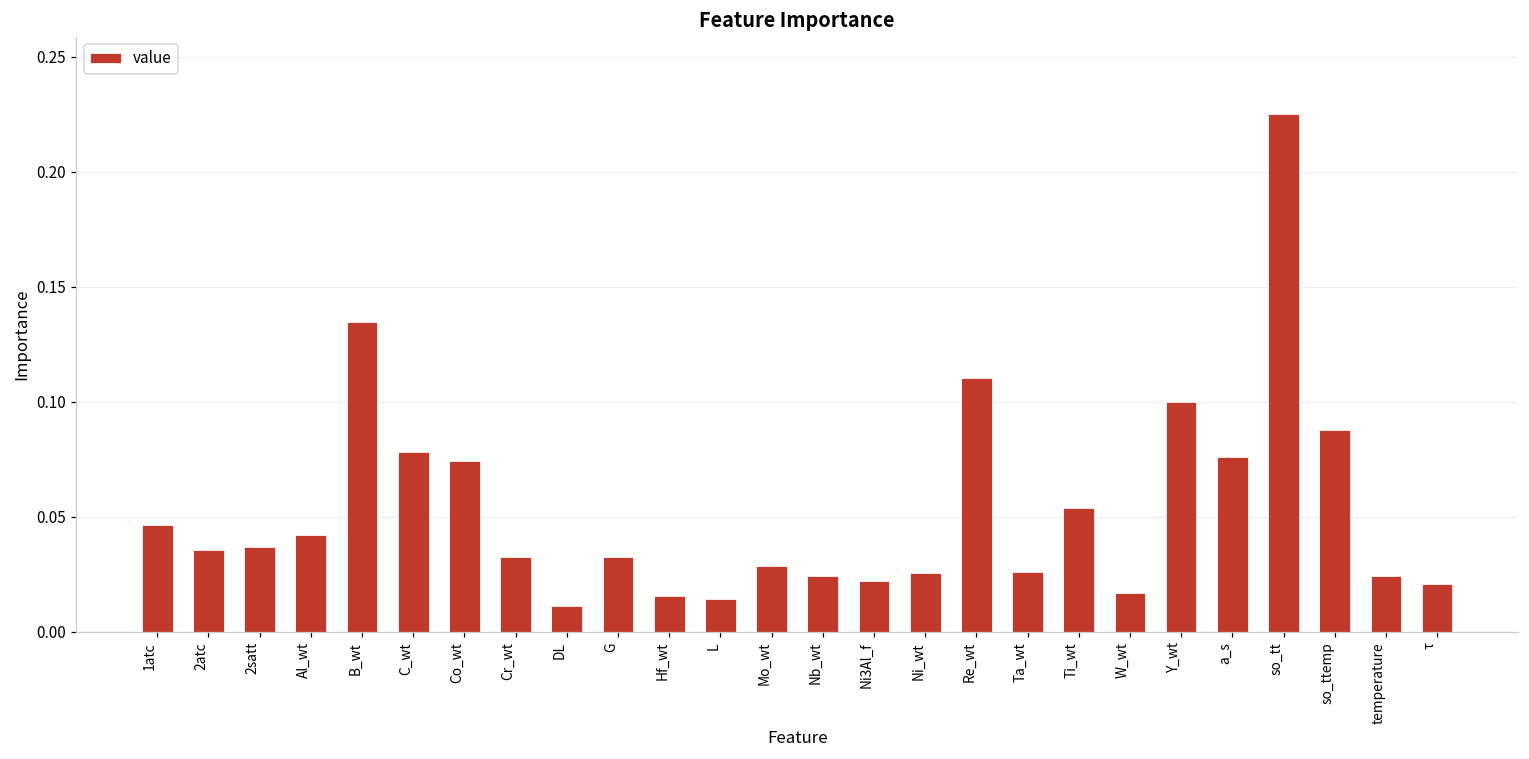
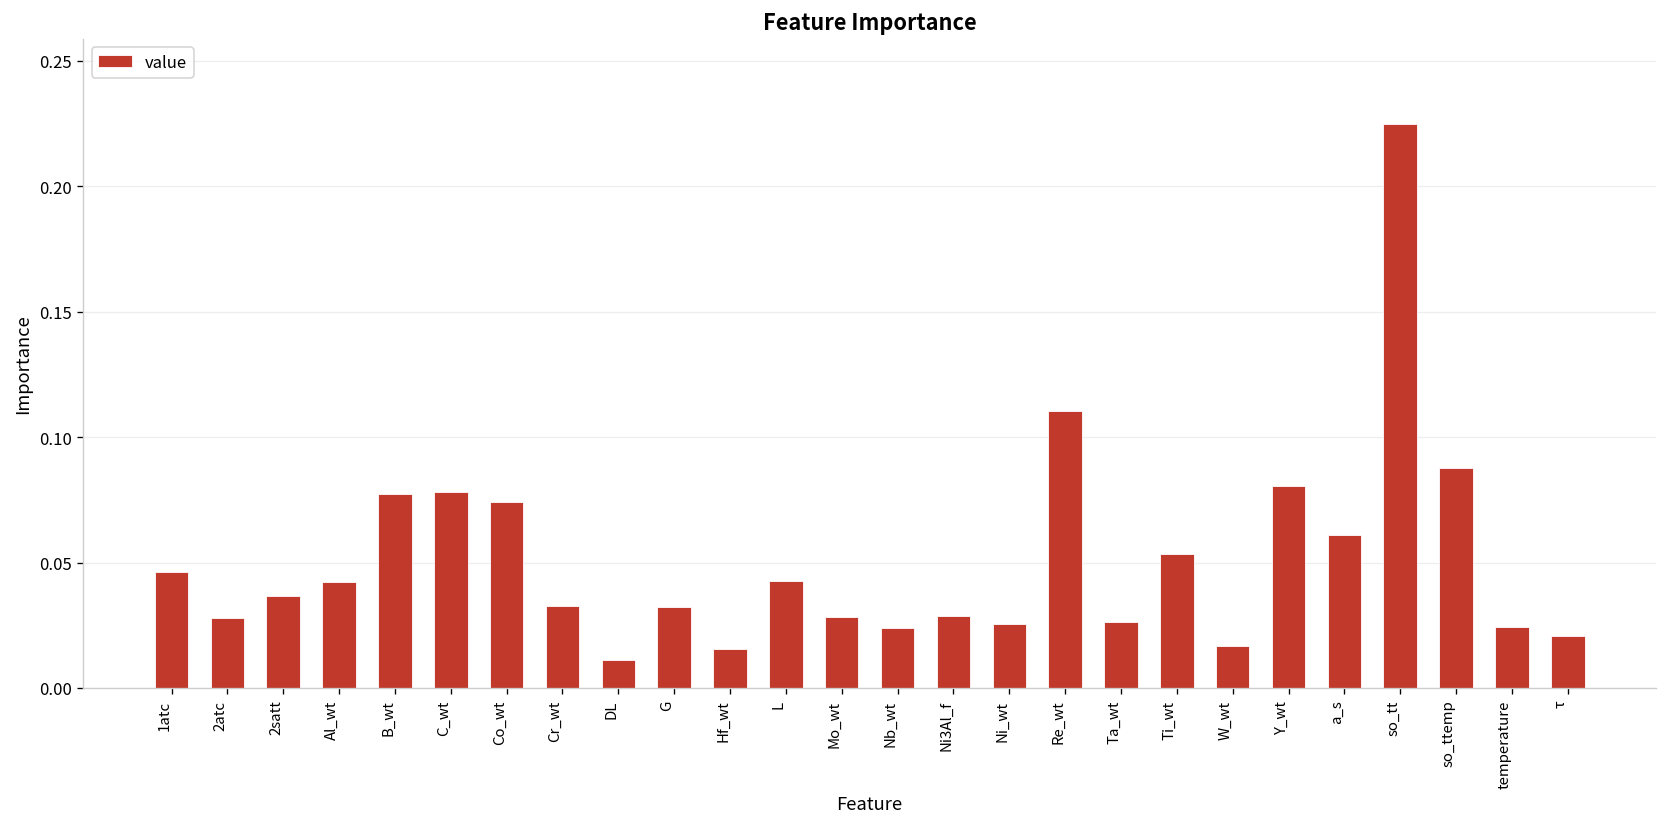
2atc: 0.035 -> 0.028
B_wt: 0.135 -> 0.077
L: 0.014 -> 0.043
Ni3Al_f: 0.022 -> 0.028
Y_wt: 0.100 -> 0.080
a_s: 0.076 -> 0.061
